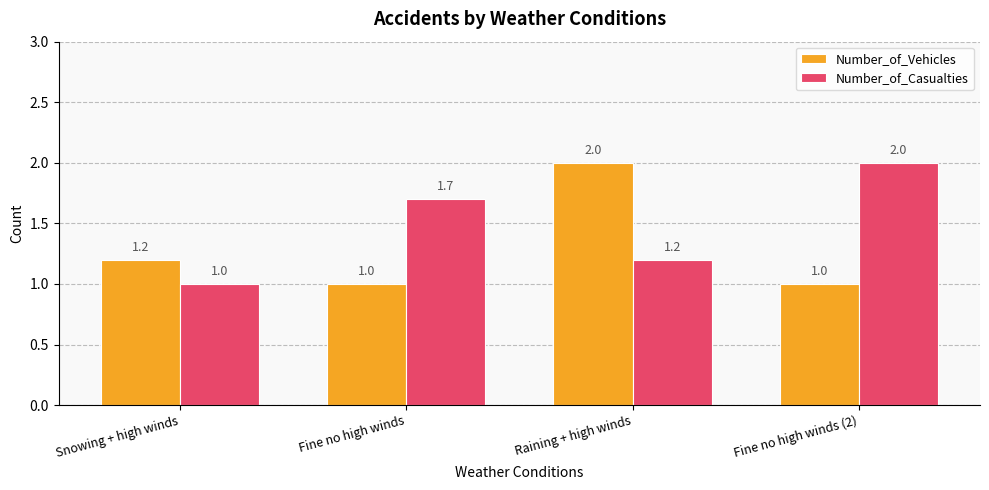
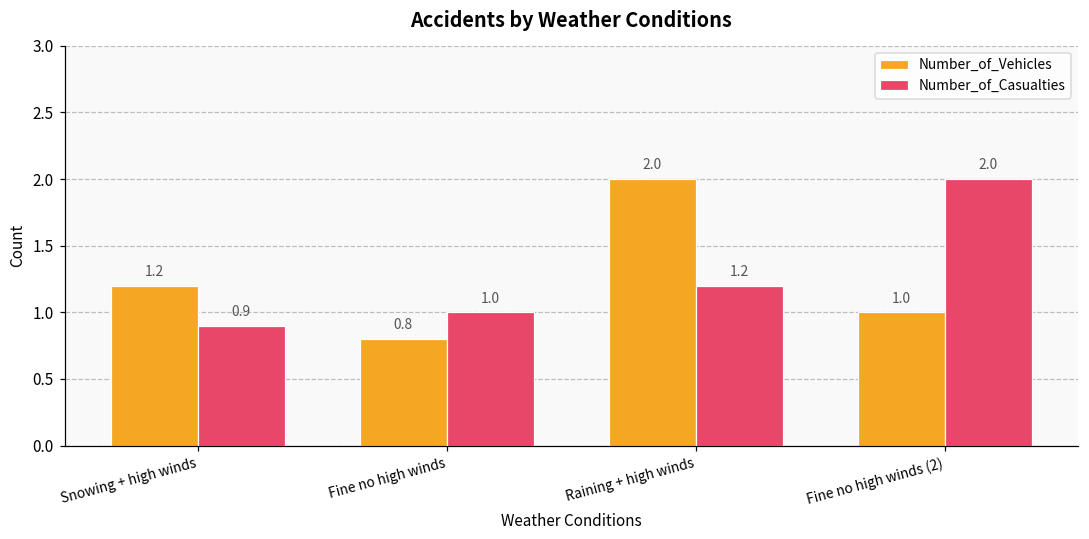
Number_of_Casualties, Snowing + high winds: 1.0 -> 0.9
Number_of_Vehicles, Fine no high winds: 1.0 -> 0.8
Number_of_Casualties, Fine no high winds: 1.7 -> 1.0
